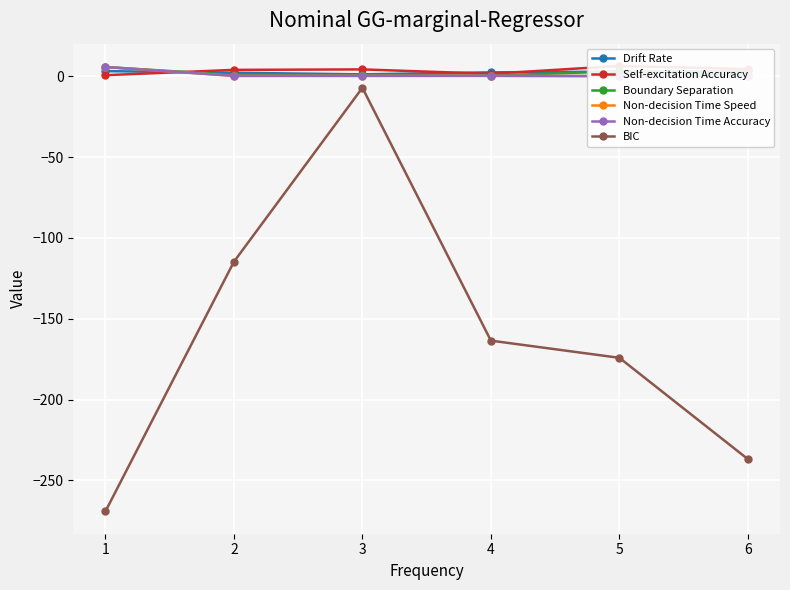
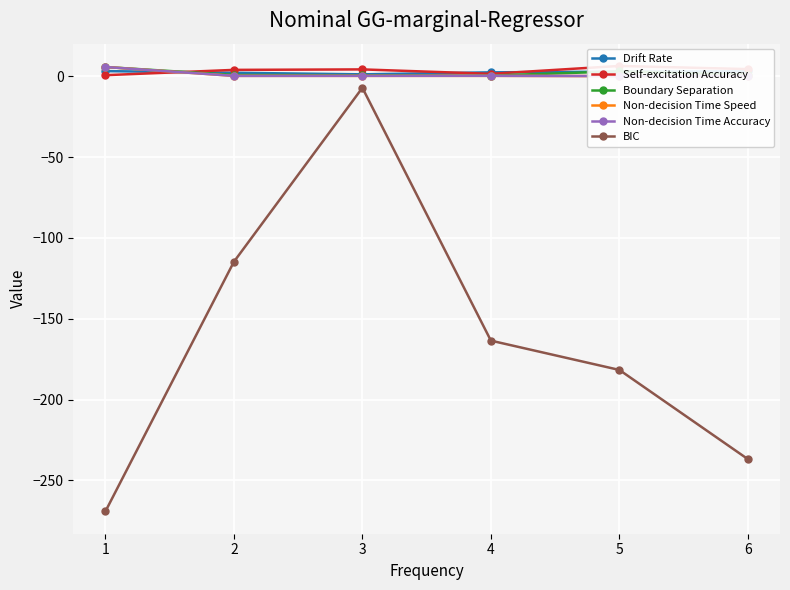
BIC, 5: -174 -> -182
